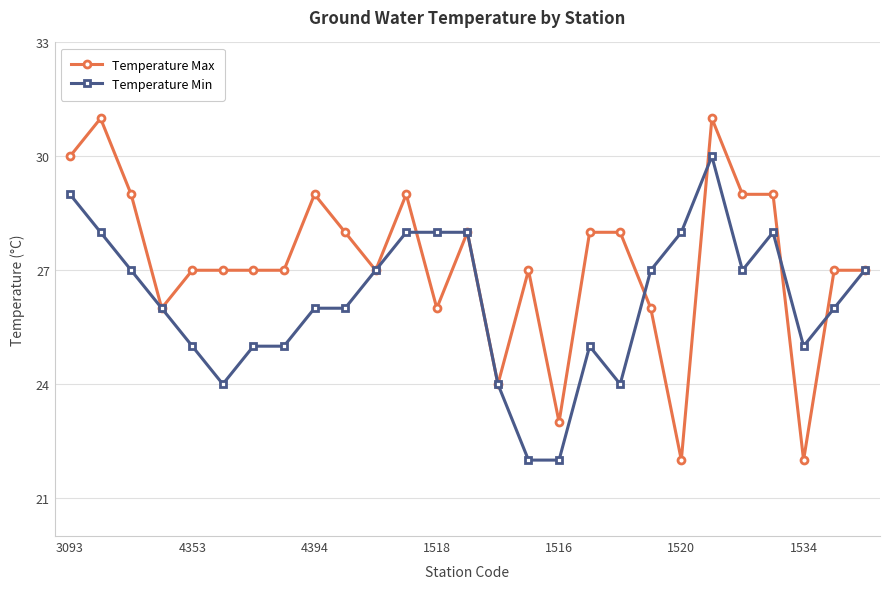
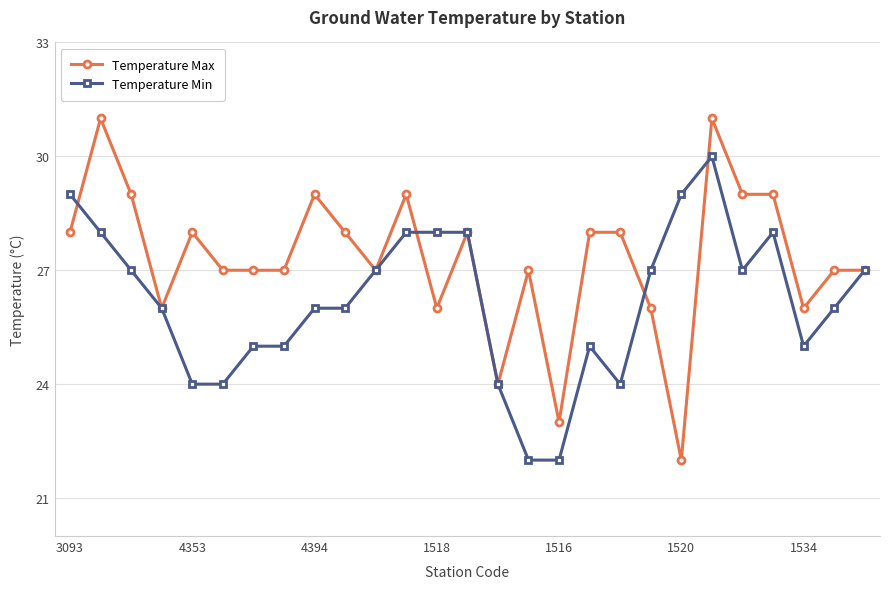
Temperature Max, 3093: 30 -> 28
Temperature Max, 4353: 27 -> 28
Temperature Min, 4353: 25 -> 24
Temperature Min, 1520: 28 -> 29
Temperature Max, 1534: 22 -> 26
